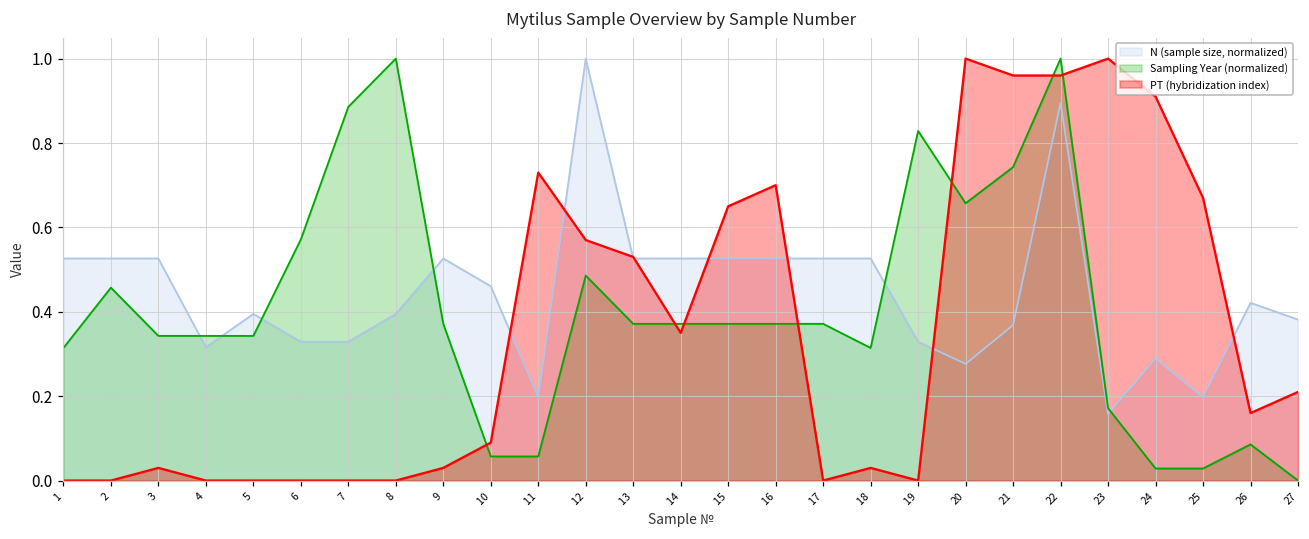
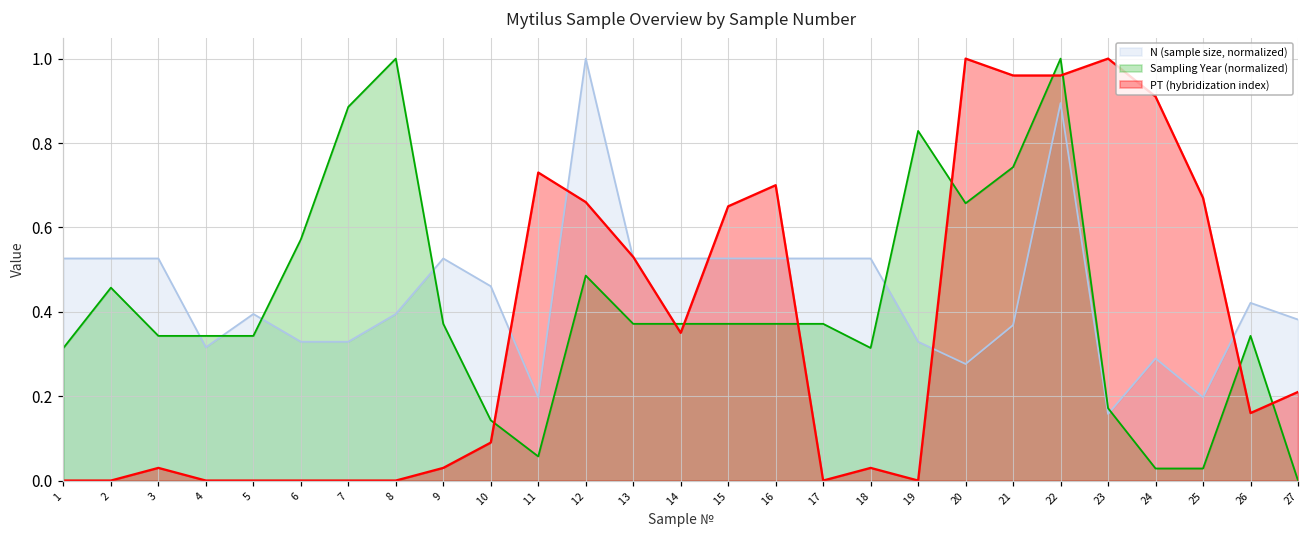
Sampling Year (normalized), 10: 0.06 -> 0.14
PT (hybridization index), 12: 0.57 -> 0.66
Sampling Year (normalized), 26: 0.09 -> 0.34
